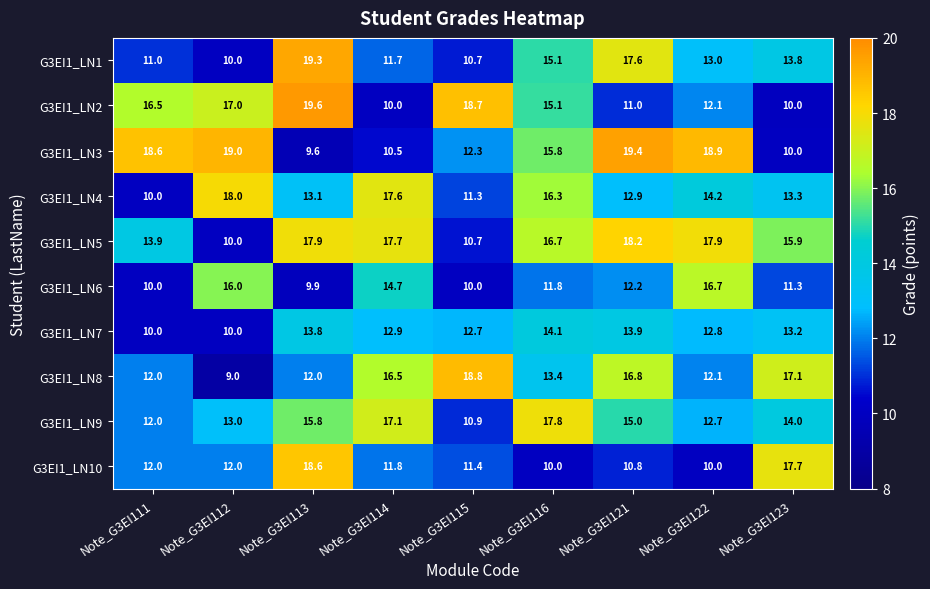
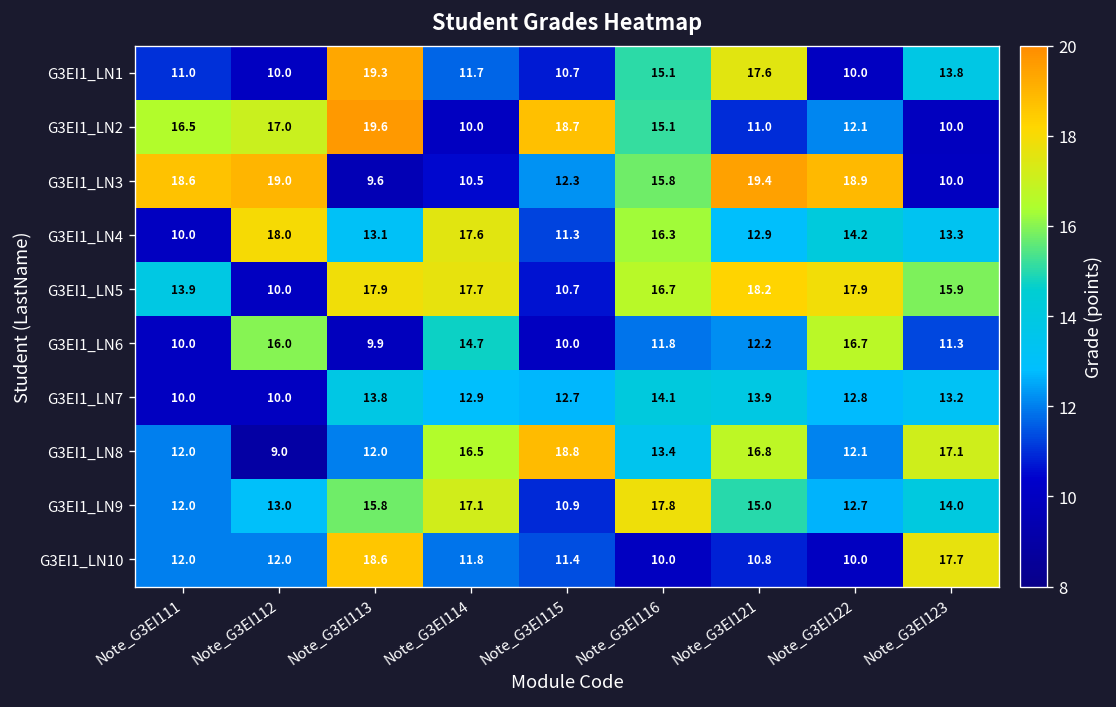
G3EI1_LN1, Note_G3EI122: 13.0 -> 10.0
